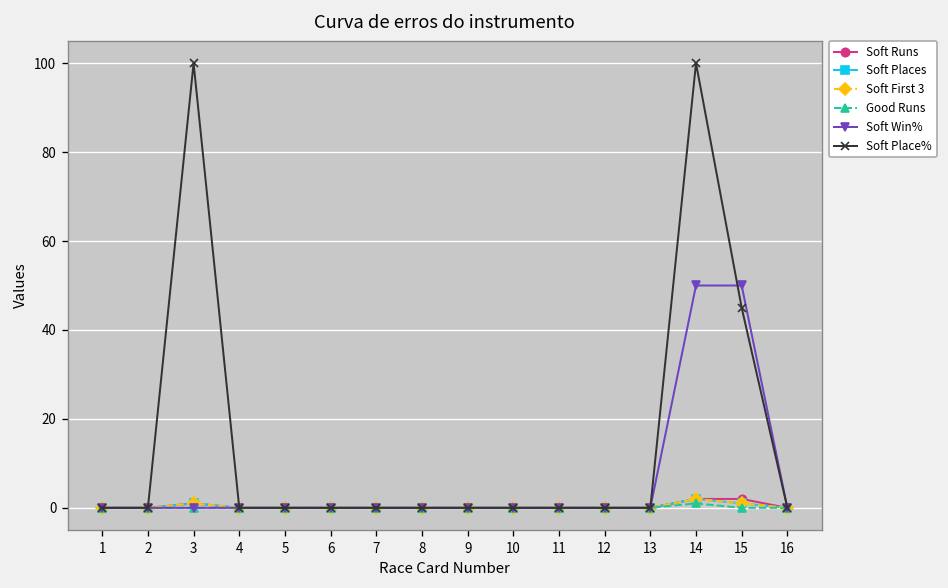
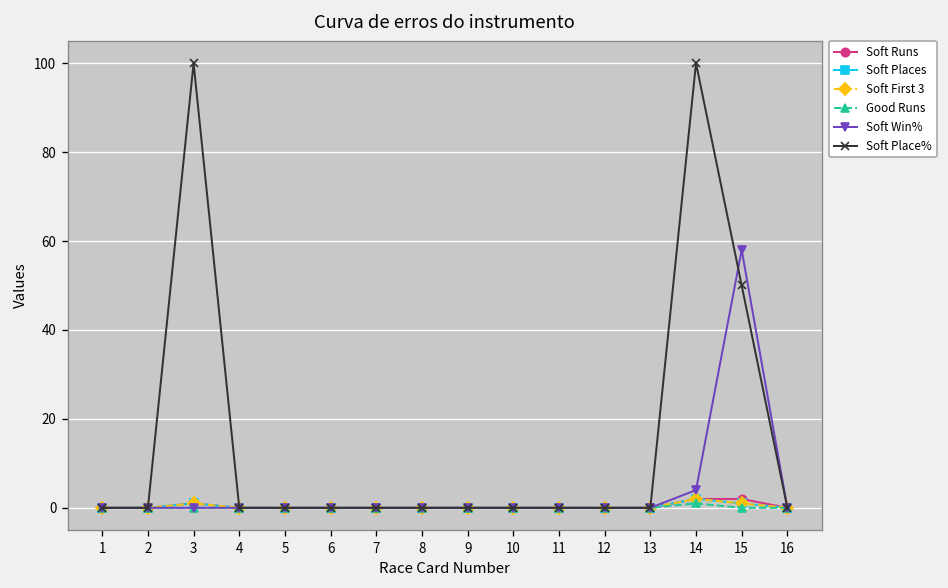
Soft Win%, 14: 50 -> 4
Soft Win%, 15: 50 -> 58
Soft Place%, 15: 45 -> 50
